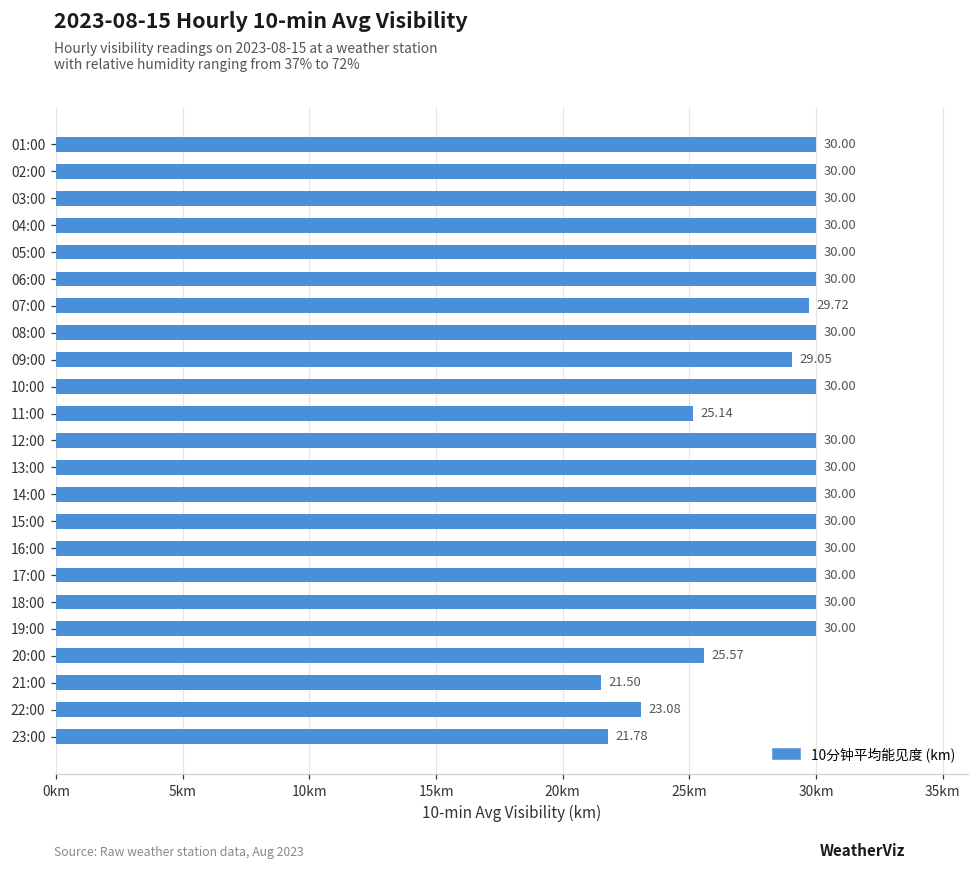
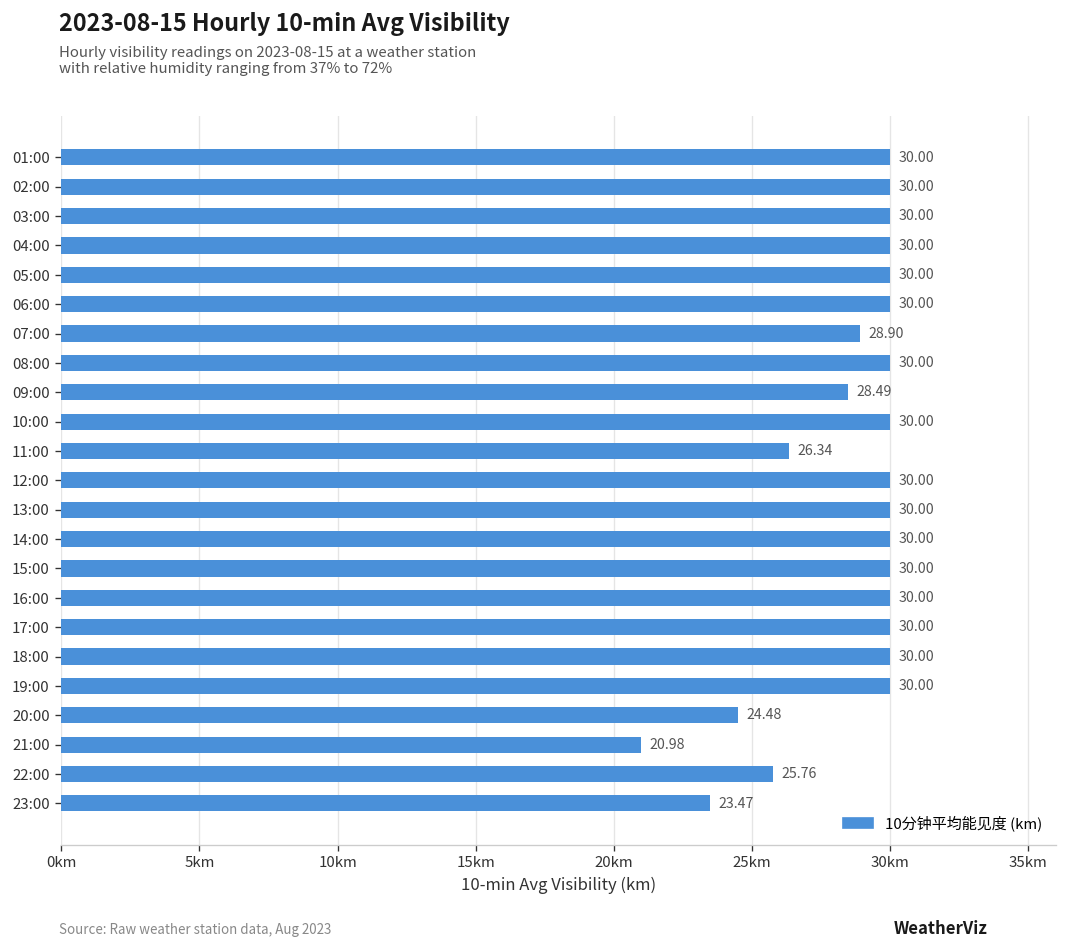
07:00: 29.72 -> 28.90
09:00: 29.05 -> 28.49
11:00: 25.14 -> 26.34
20:00: 25.57 -> 24.48
21:00: 21.50 -> 20.98
22:00: 23.08 -> 25.76
23:00: 21.78 -> 23.47
